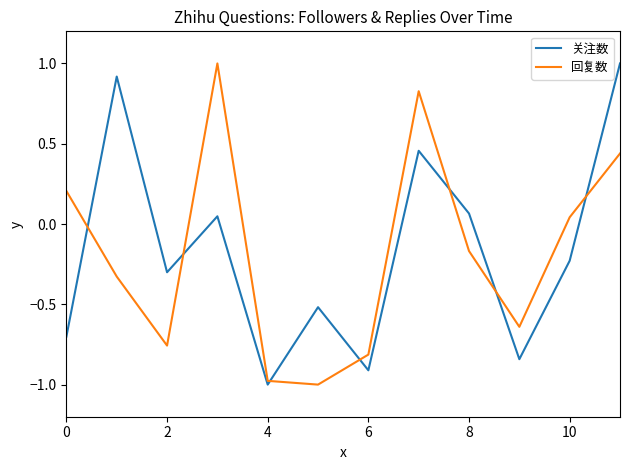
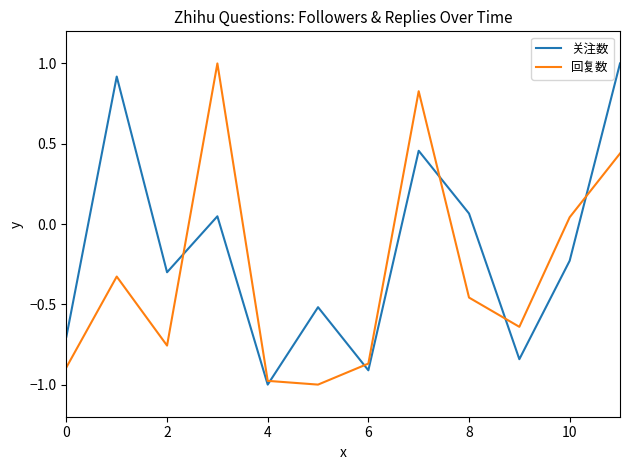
回复数, 0: 0.21 -> -0.89
回复数, 6: -0.81 -> -0.87
回复数, 8: -0.17 -> -0.46
